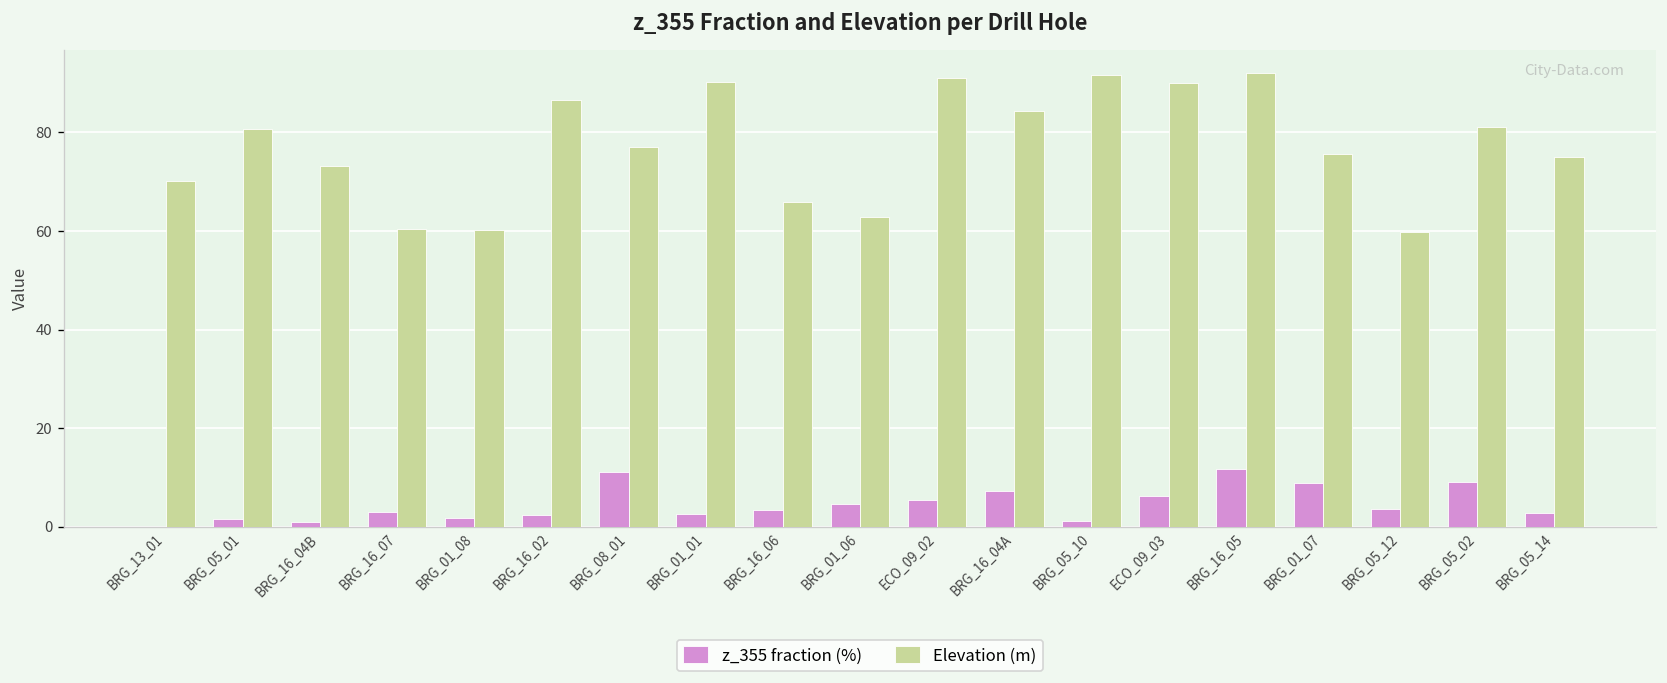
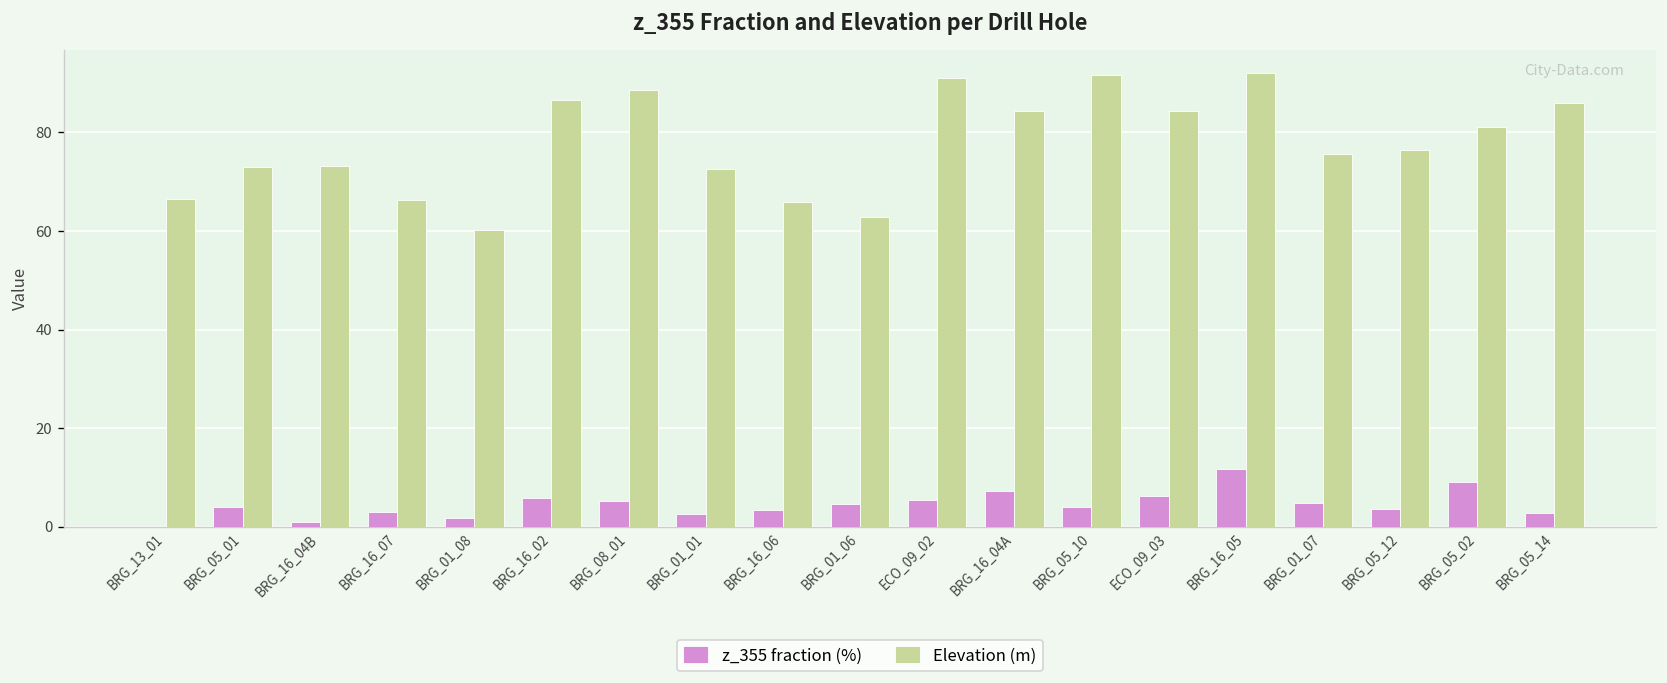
Elevation (m), BRG_13_01: 70 -> 66
z_355 fraction (%), BRG_05_01: 2 -> 4
Elevation (m), BRG_05_01: 81 -> 73
Elevation (m), BRG_16_07: 60 -> 66
z_355 fraction (%), BRG_16_02: 2 -> 6
z_355 fraction (%), BRG_08_01: 11 -> 5
Elevation (m), BRG_08_01: 77 -> 89
Elevation (m), BRG_01_01: 90 -> 73
z_355 fraction (%), BRG_05_10: 1 -> 4
Elevation (m), ECO_09_03: 90 -> 84
z_355 fraction (%), BRG_01_07: 9 -> 5
Elevation (m), BRG_05_12: 60 -> 76
Elevation (m), BRG_05_14: 75 -> 86
